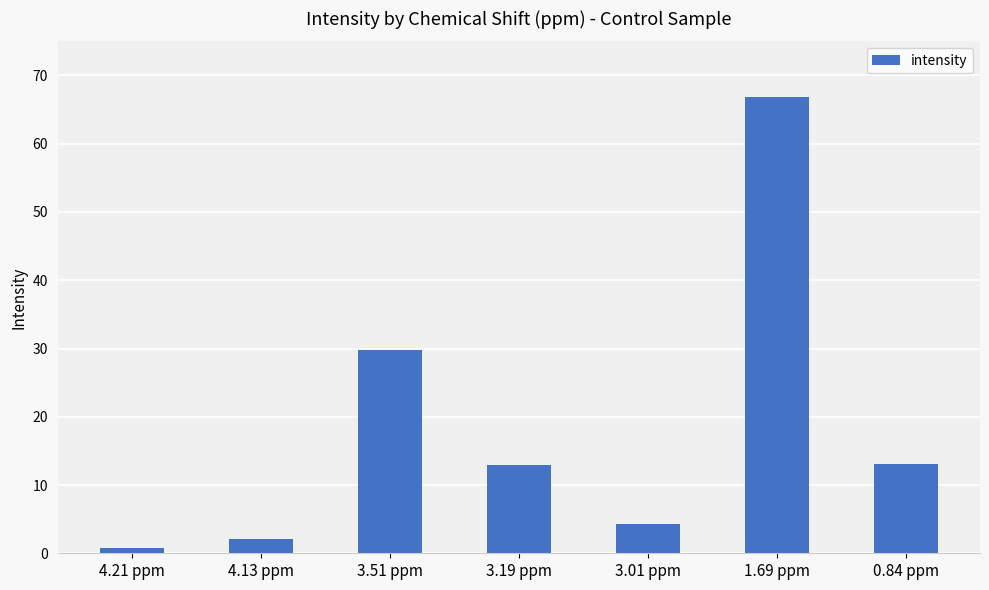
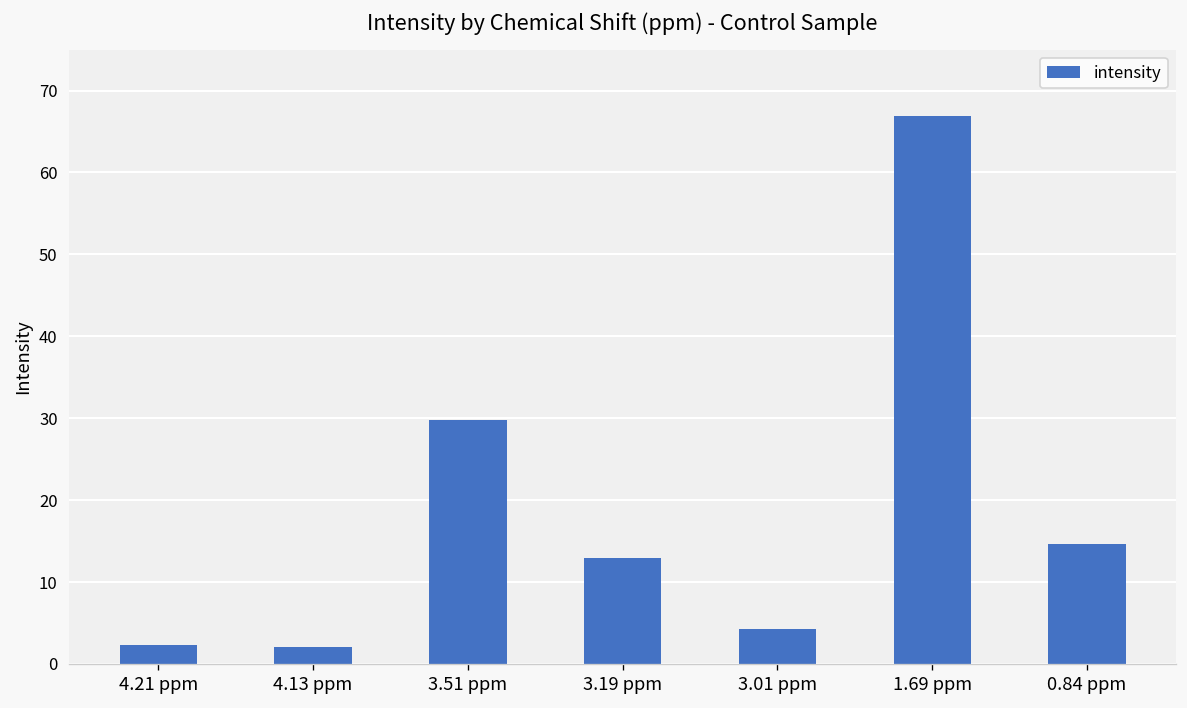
4.21 ppm: 1 -> 2
0.84 ppm: 13 -> 15
